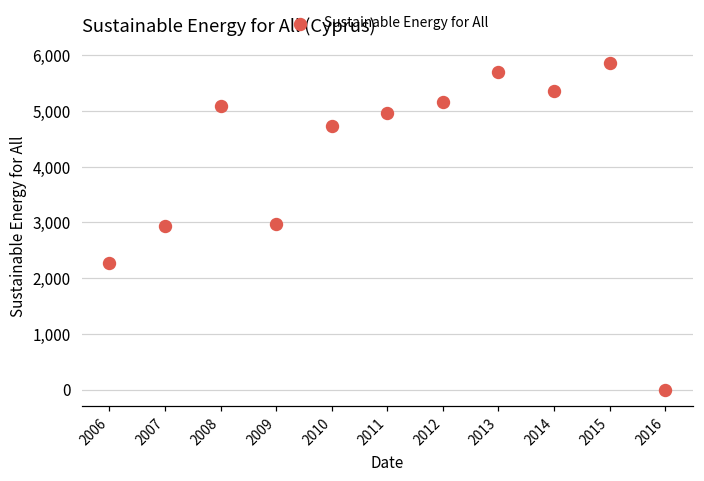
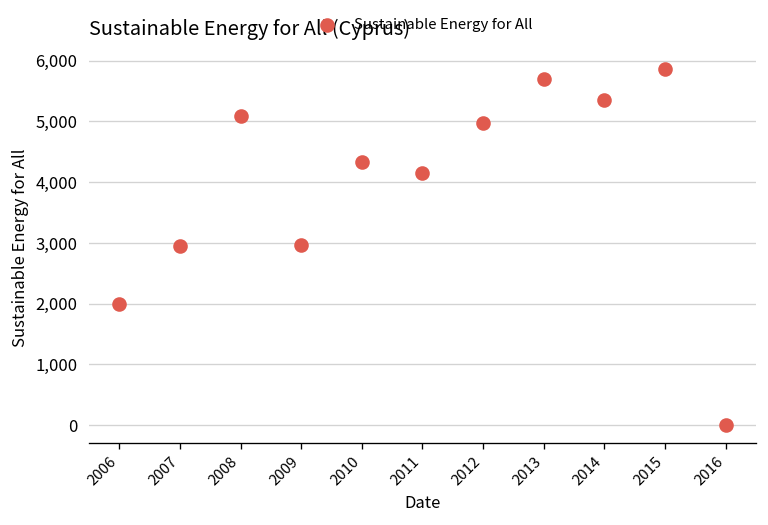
2006: 2,300 -> 2,000
2010: 4,700 -> 4,300
2011: 5,000 -> 4,200
2012: 5,200 -> 5,000
